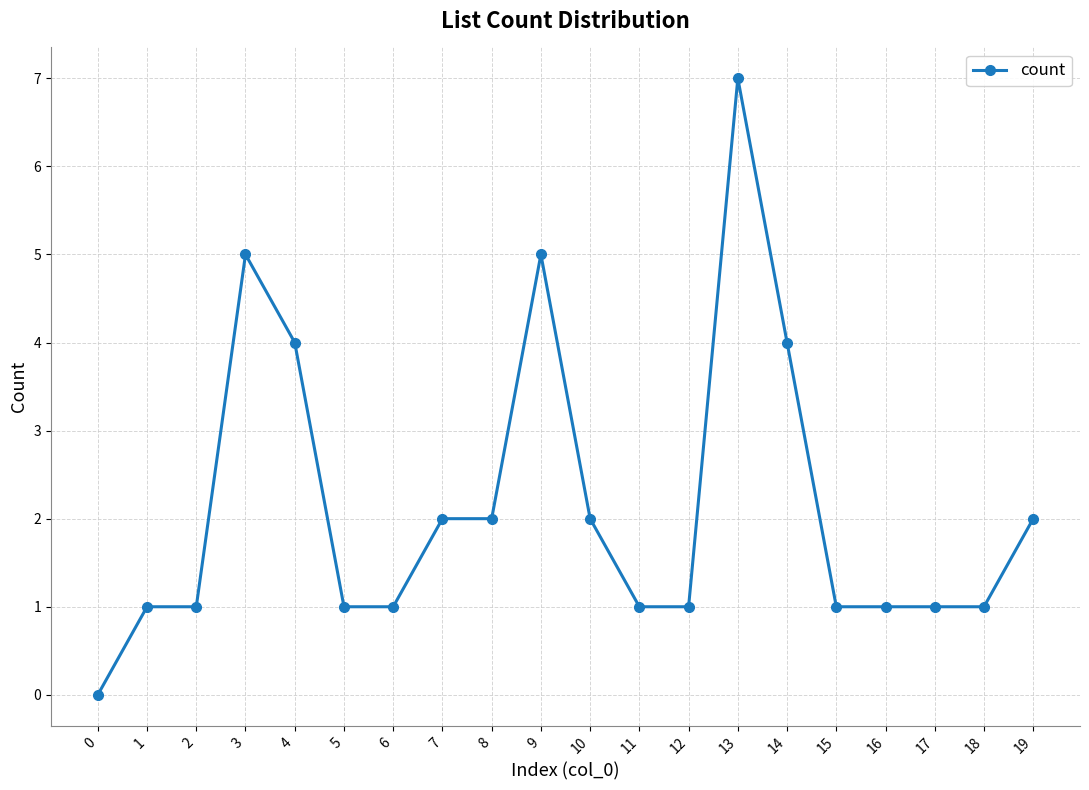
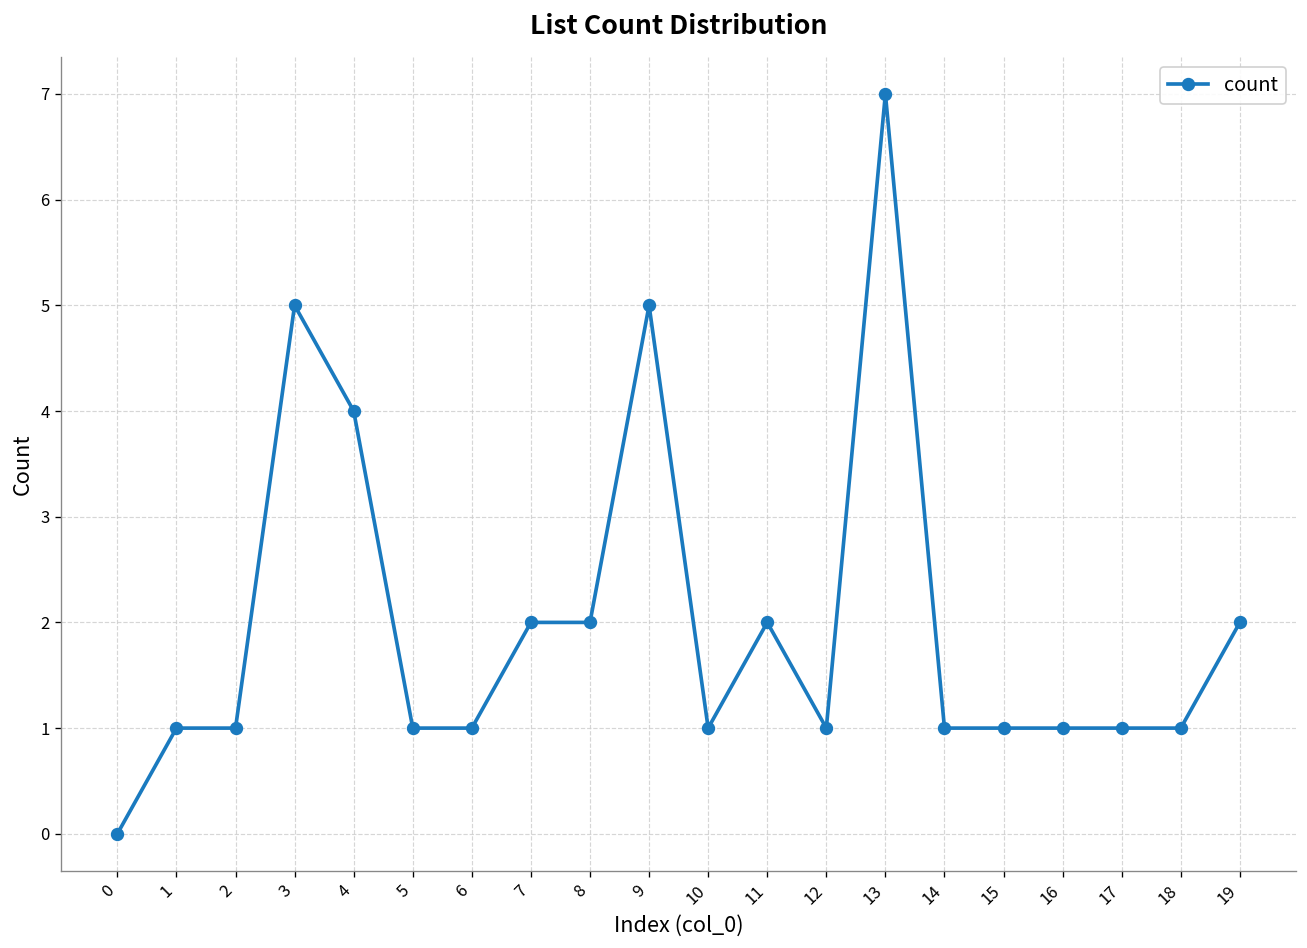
10: 2 -> 1
11: 1 -> 2
14: 4 -> 1
